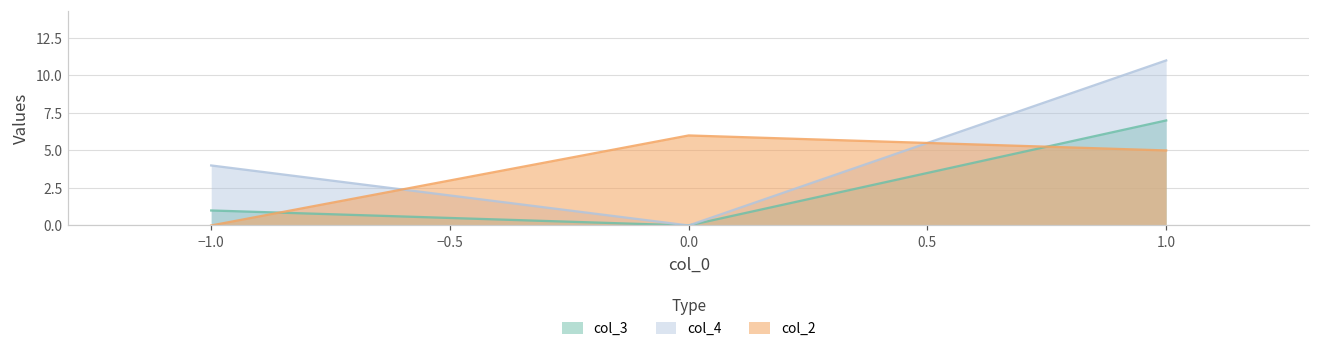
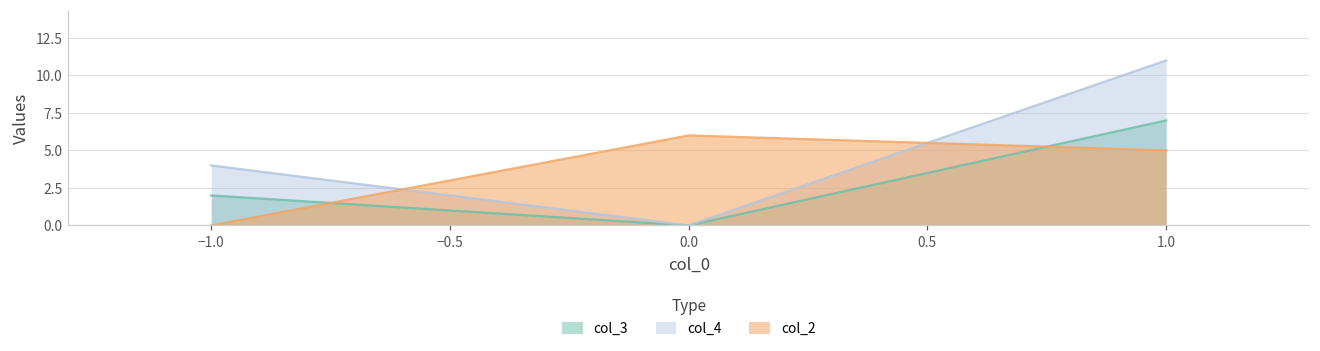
col_3, −1.0: 1 -> 2
